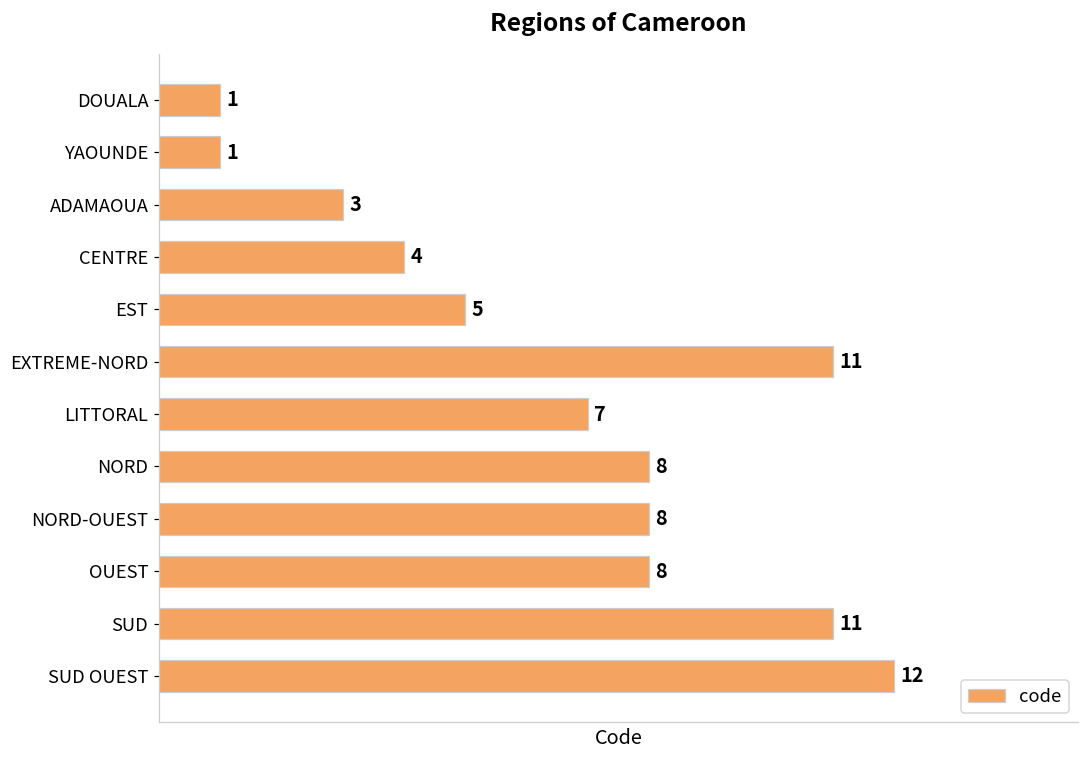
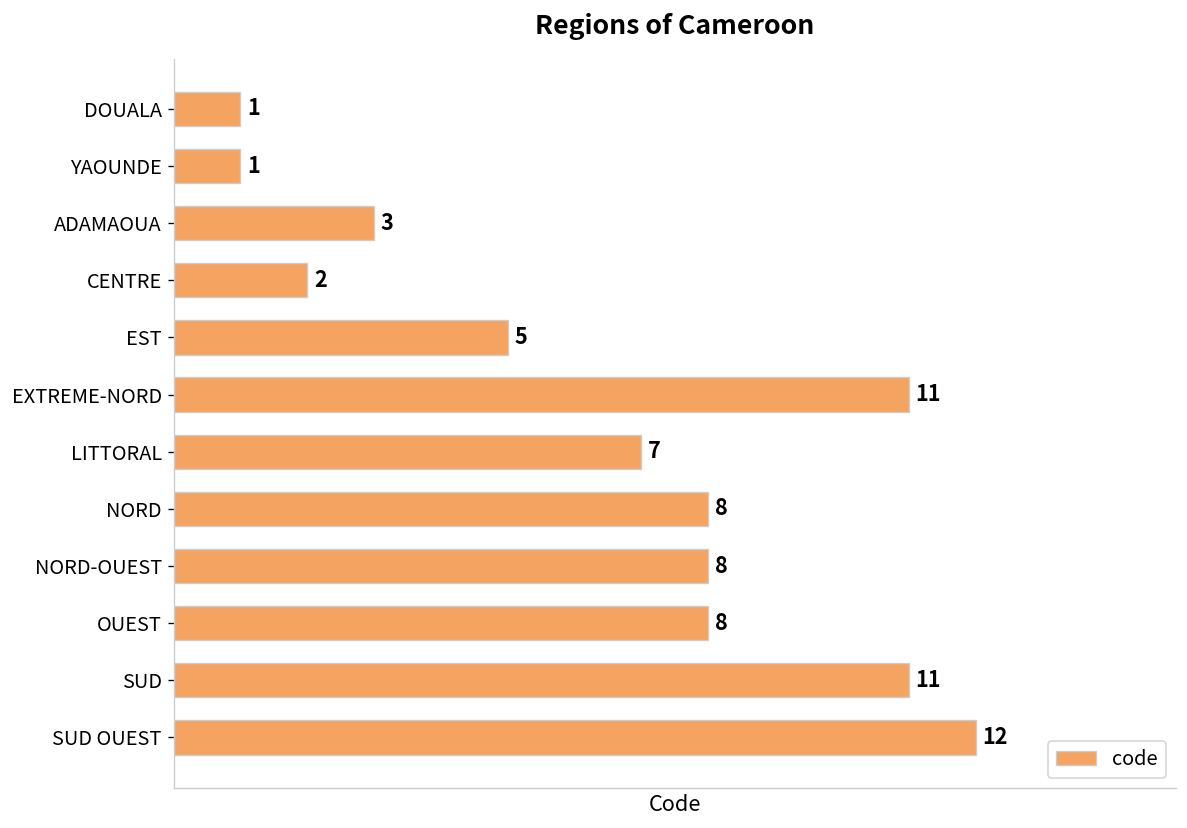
CENTRE: 4 -> 2
